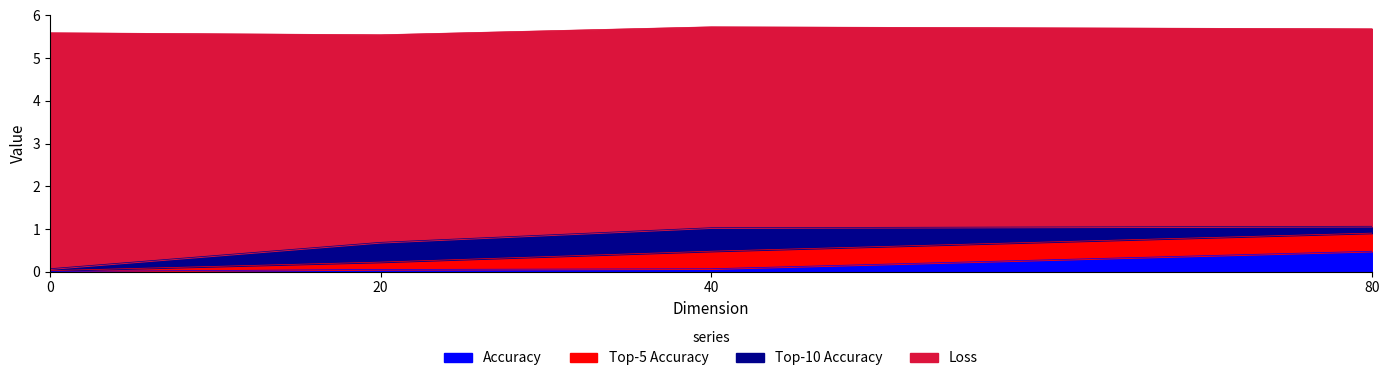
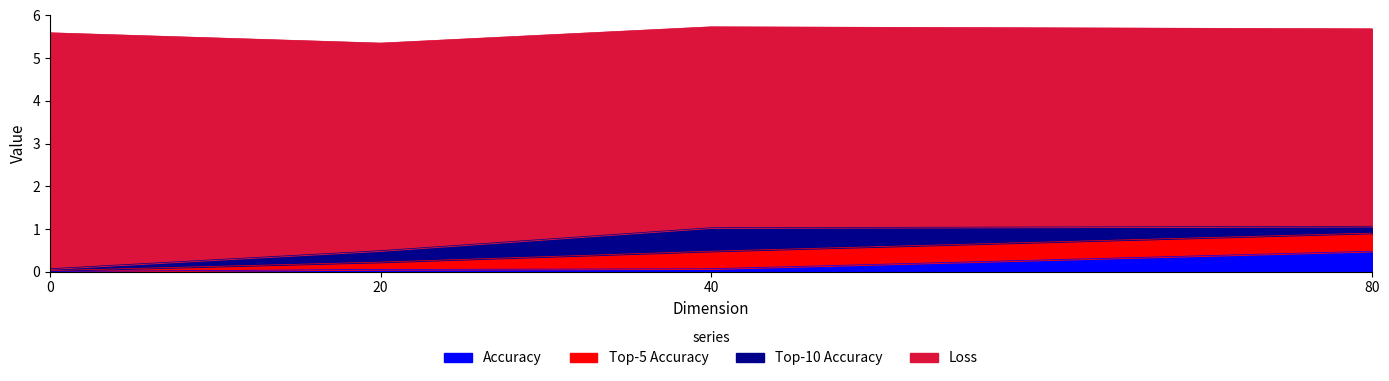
Top-10 Accuracy, 20: 0.5 -> 0.3
